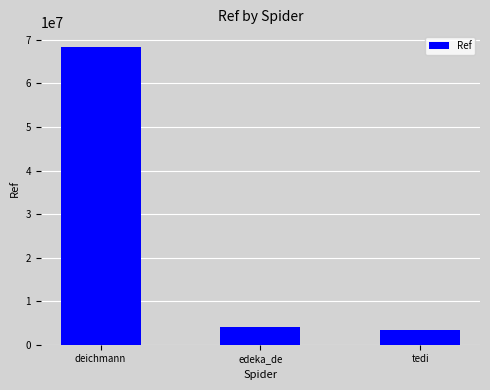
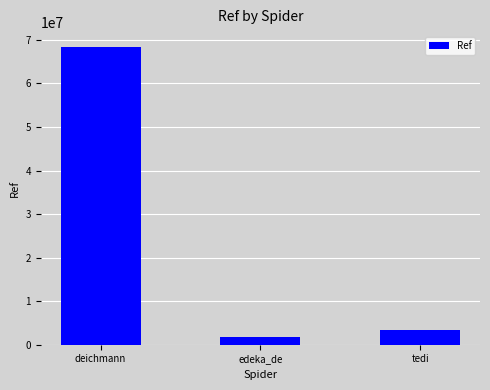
edeka_de: 4000000 -> 2000000
